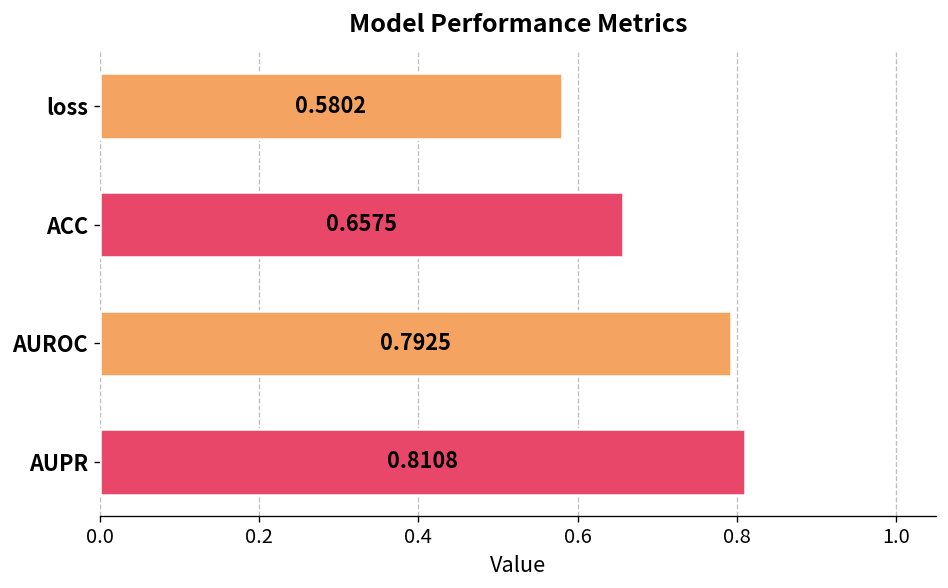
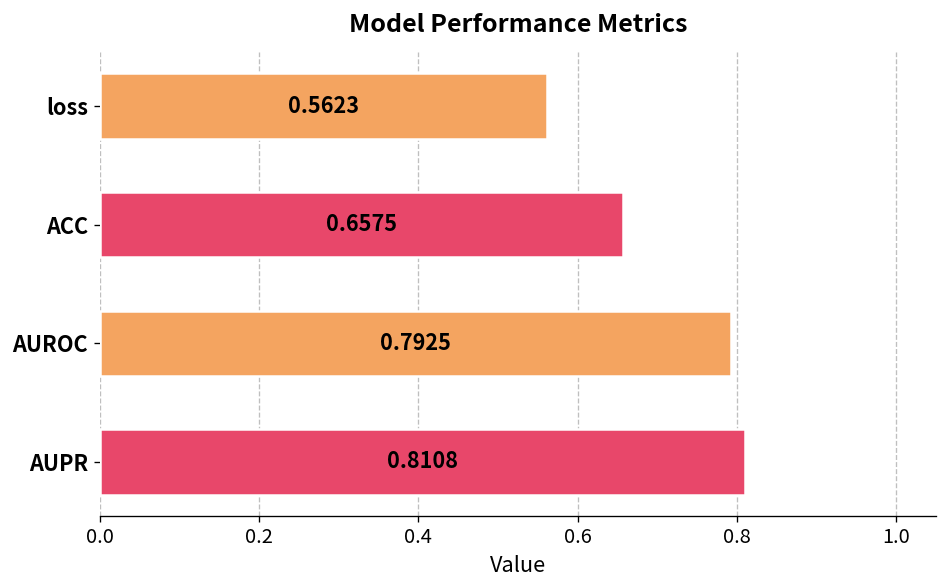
loss: 0.5802 -> 0.5623
